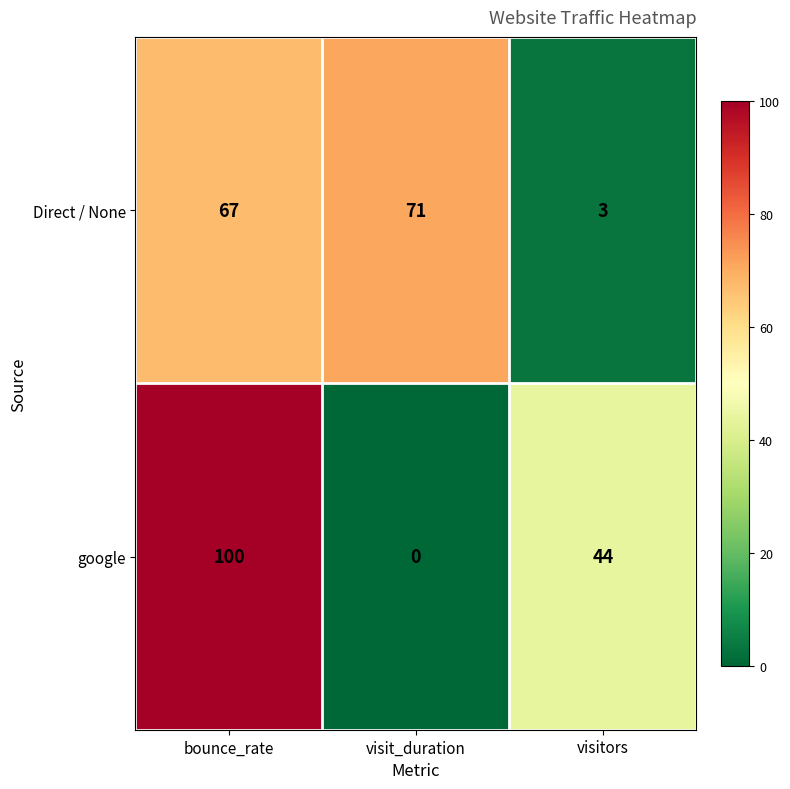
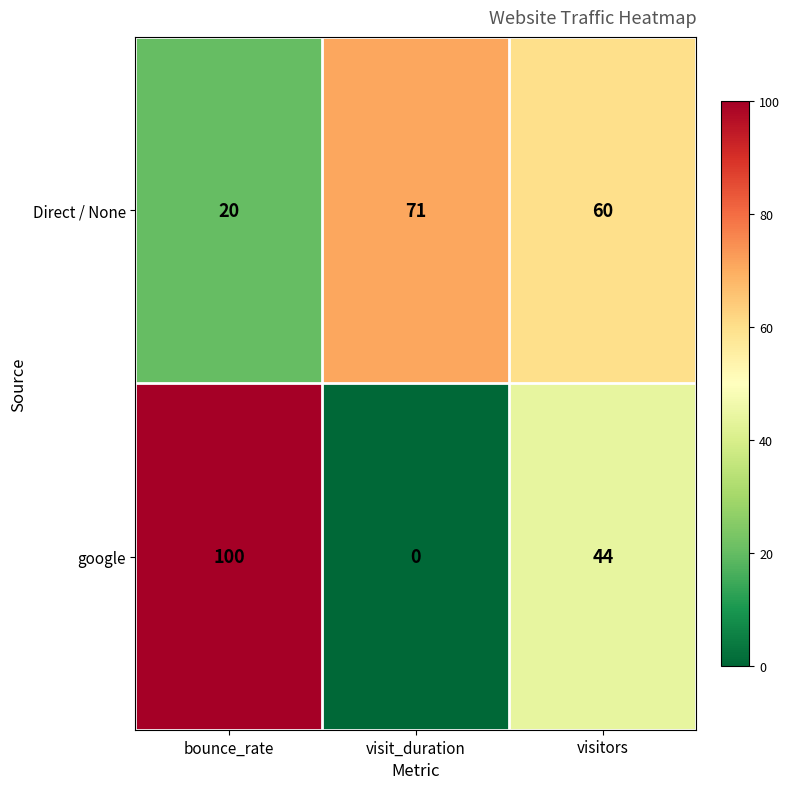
Direct / None, bounce_rate: 67 -> 20
Direct / None, visitors: 3 -> 60
